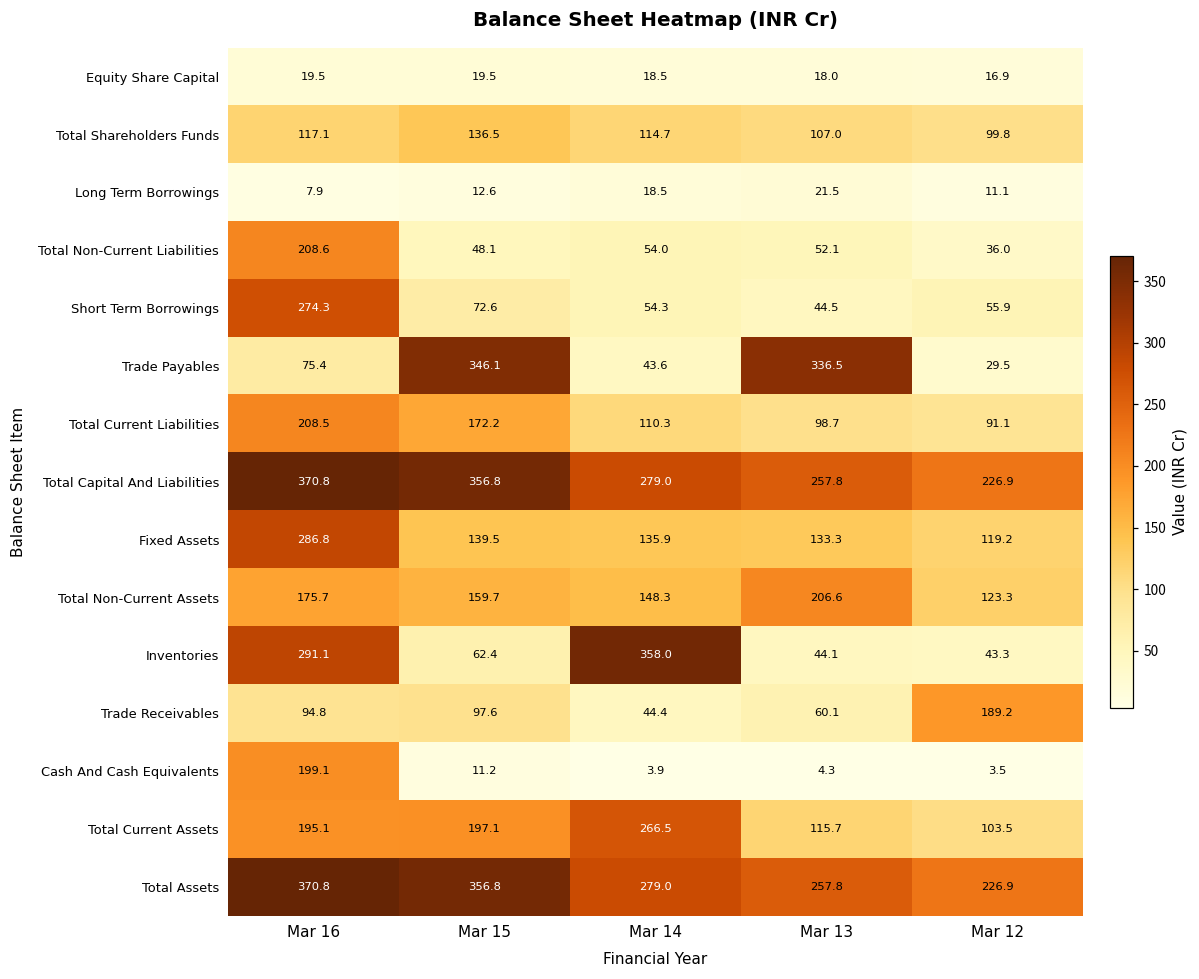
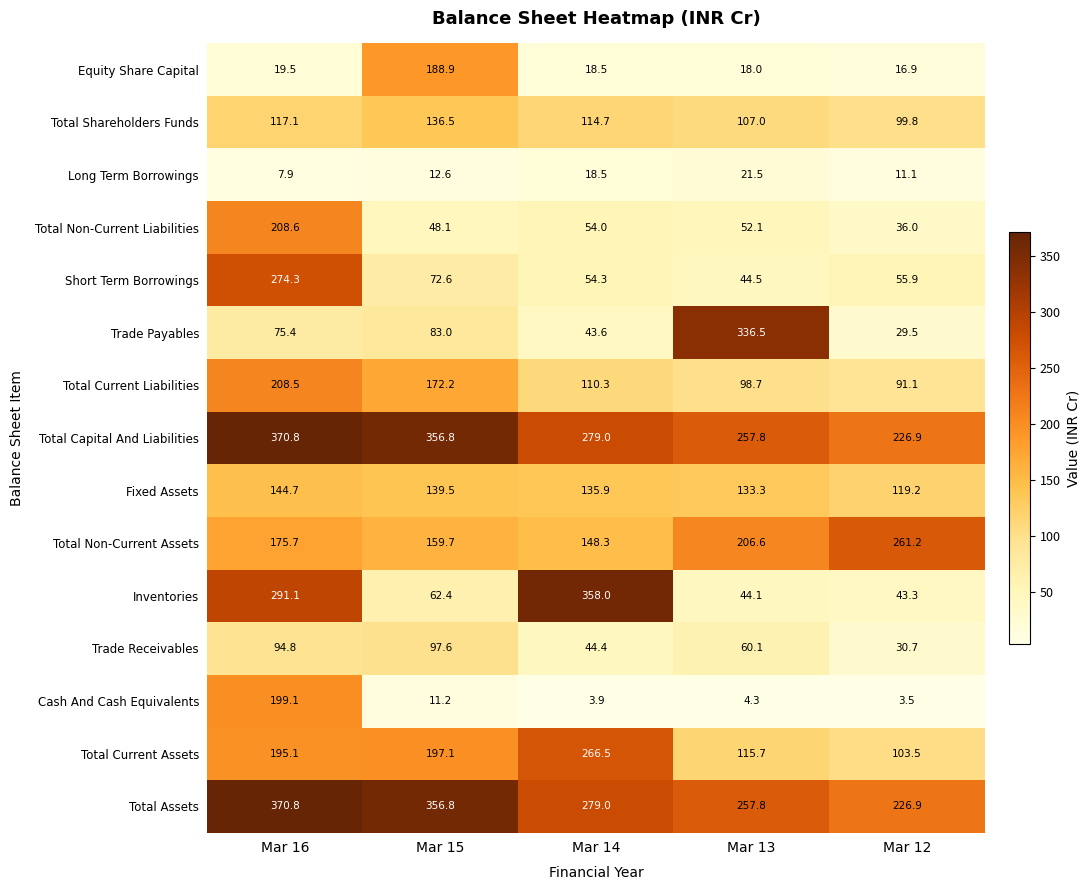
Equity Share Capital, Mar 15: 19.5 -> 188.9
Trade Payables, Mar 15: 346.1 -> 83.0
Fixed Assets, Mar 16: 286.8 -> 144.7
Total Non-Current Assets, Mar 12: 123.3 -> 261.2
Trade Receivables, Mar 12: 189.2 -> 30.7
